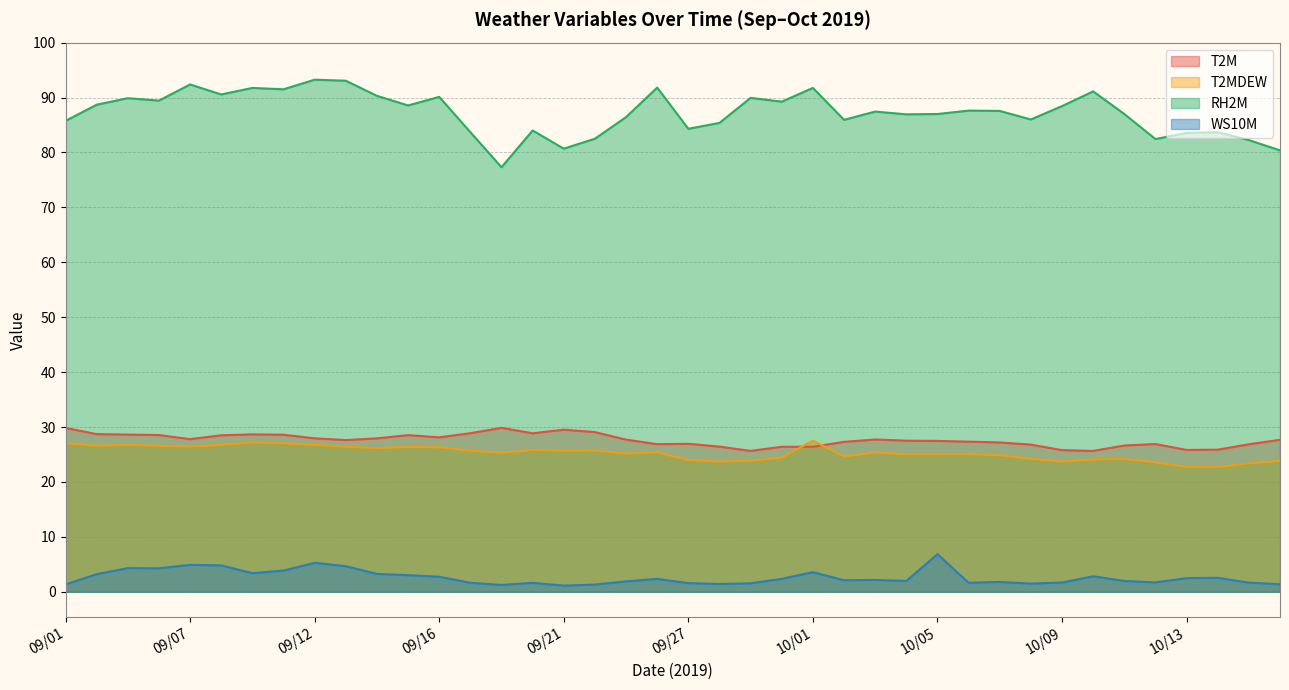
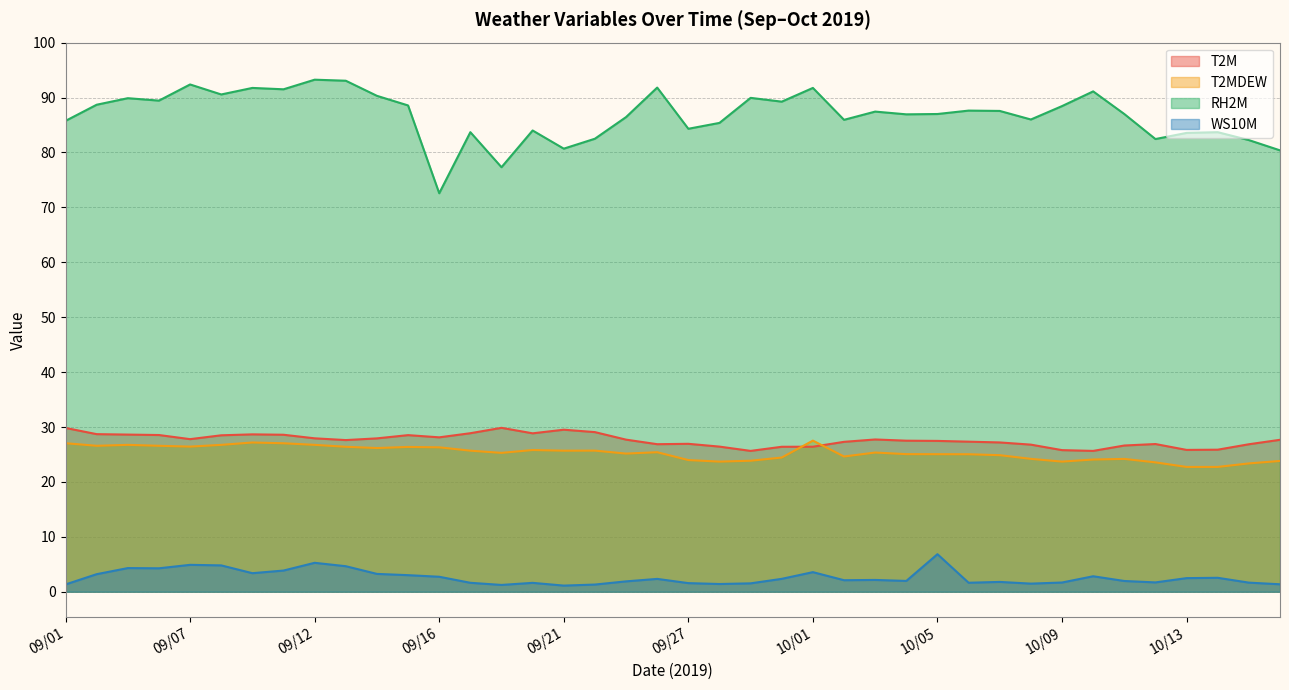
RH2M, 09/16: 90 -> 73
